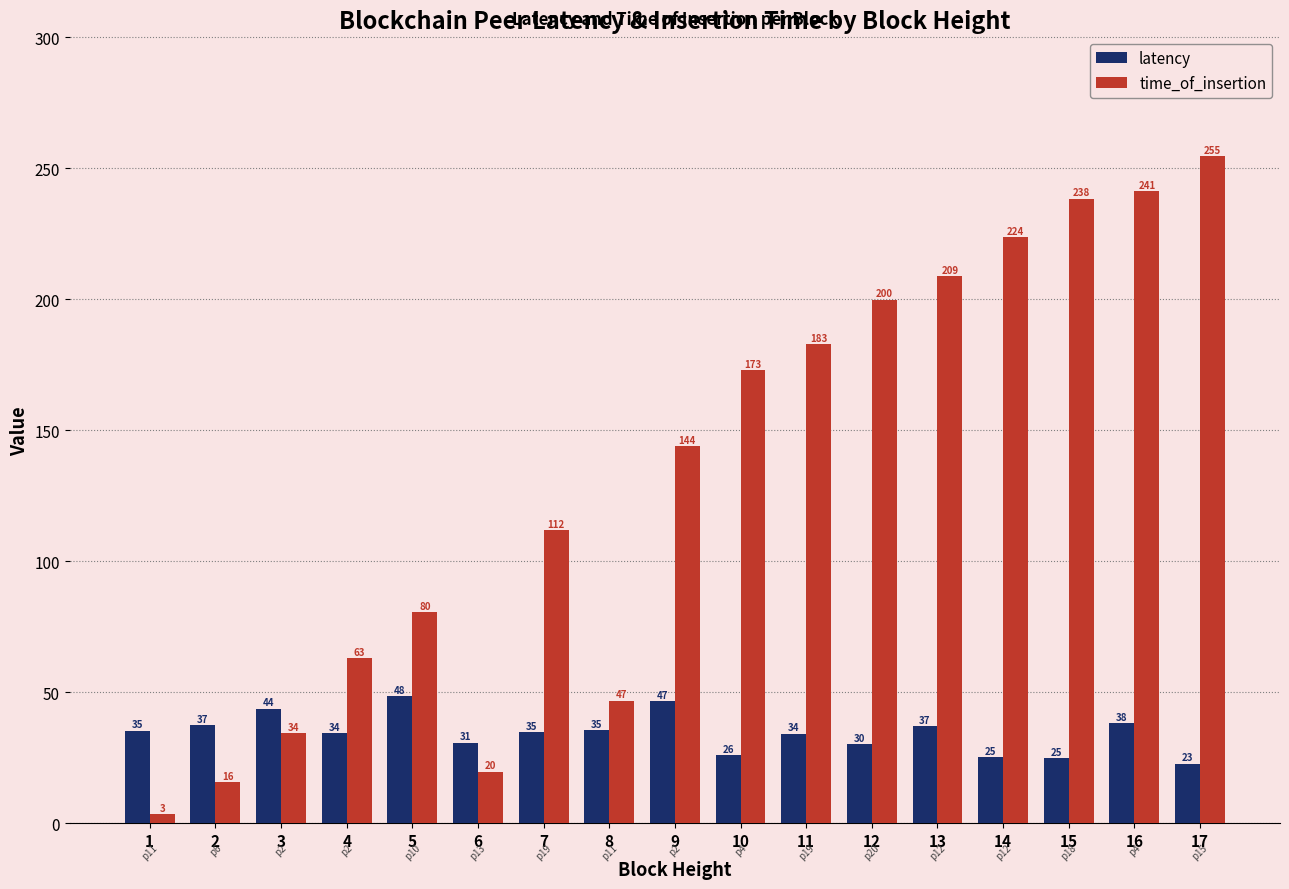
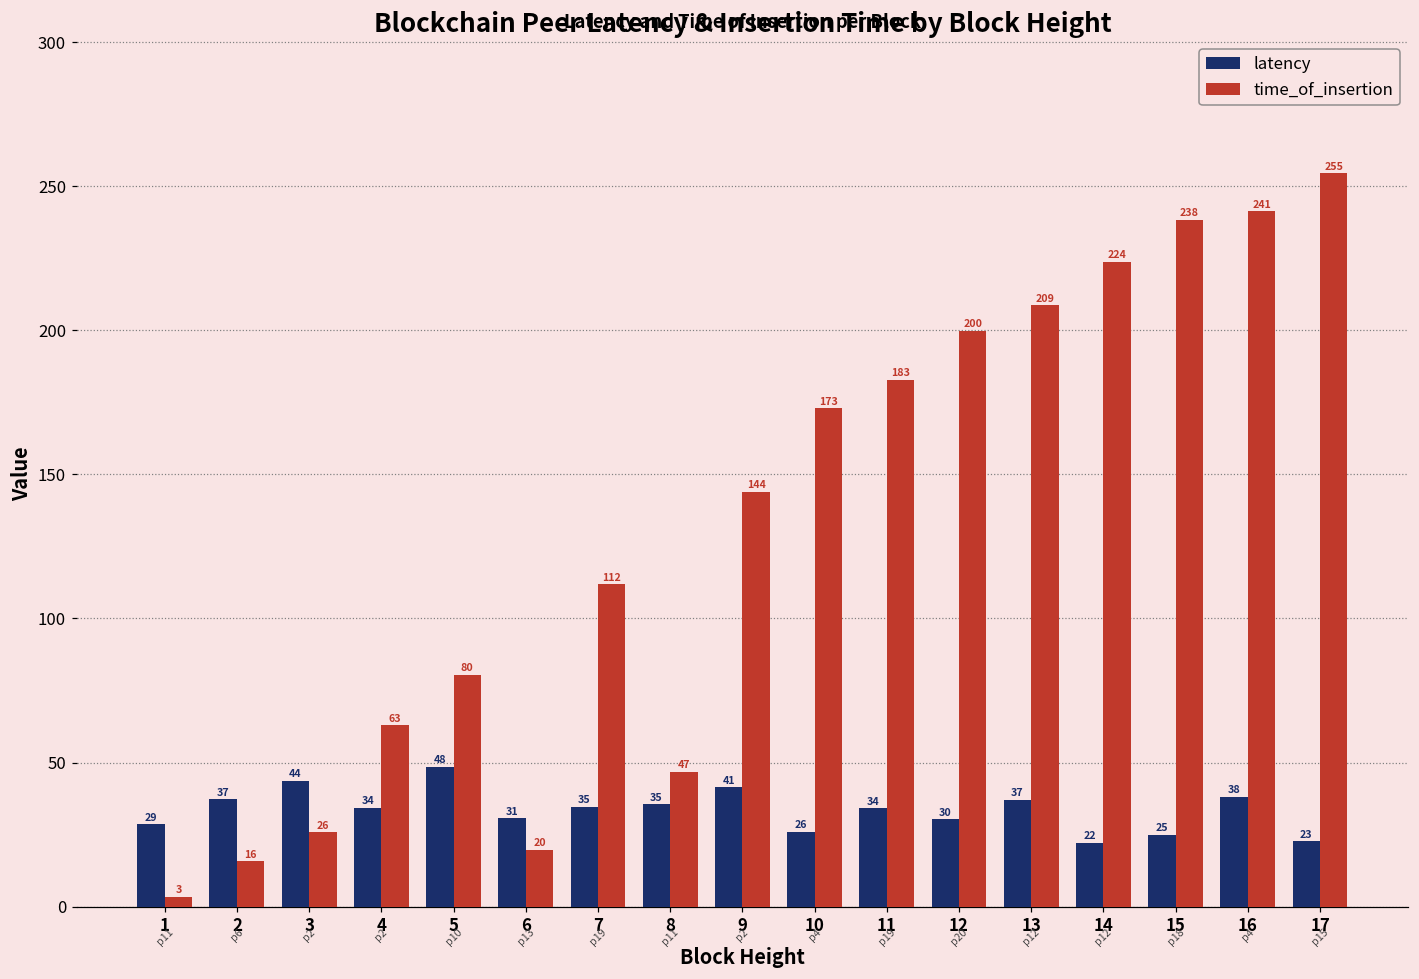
latency, 1: 35 -> 29
time_of_insertion, 3: 34 -> 26
latency, 9: 47 -> 41
latency, 14: 25 -> 22
